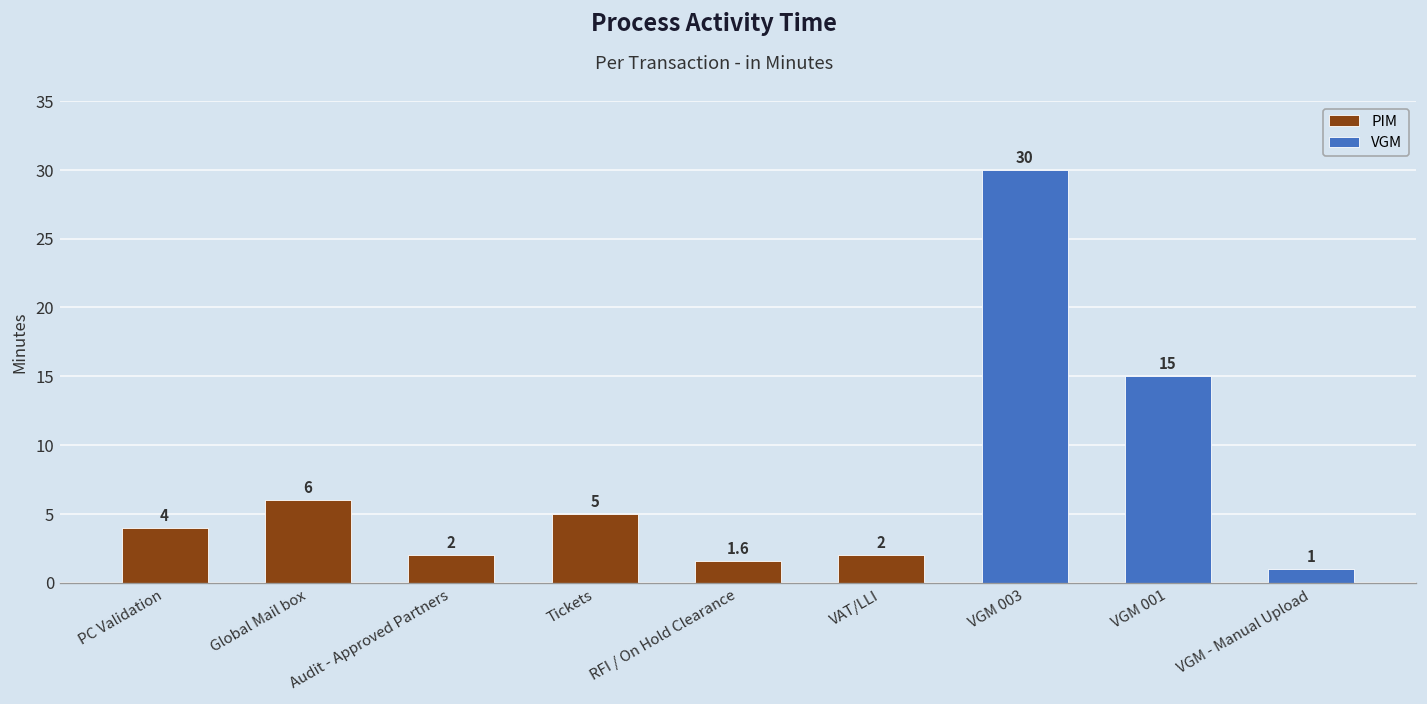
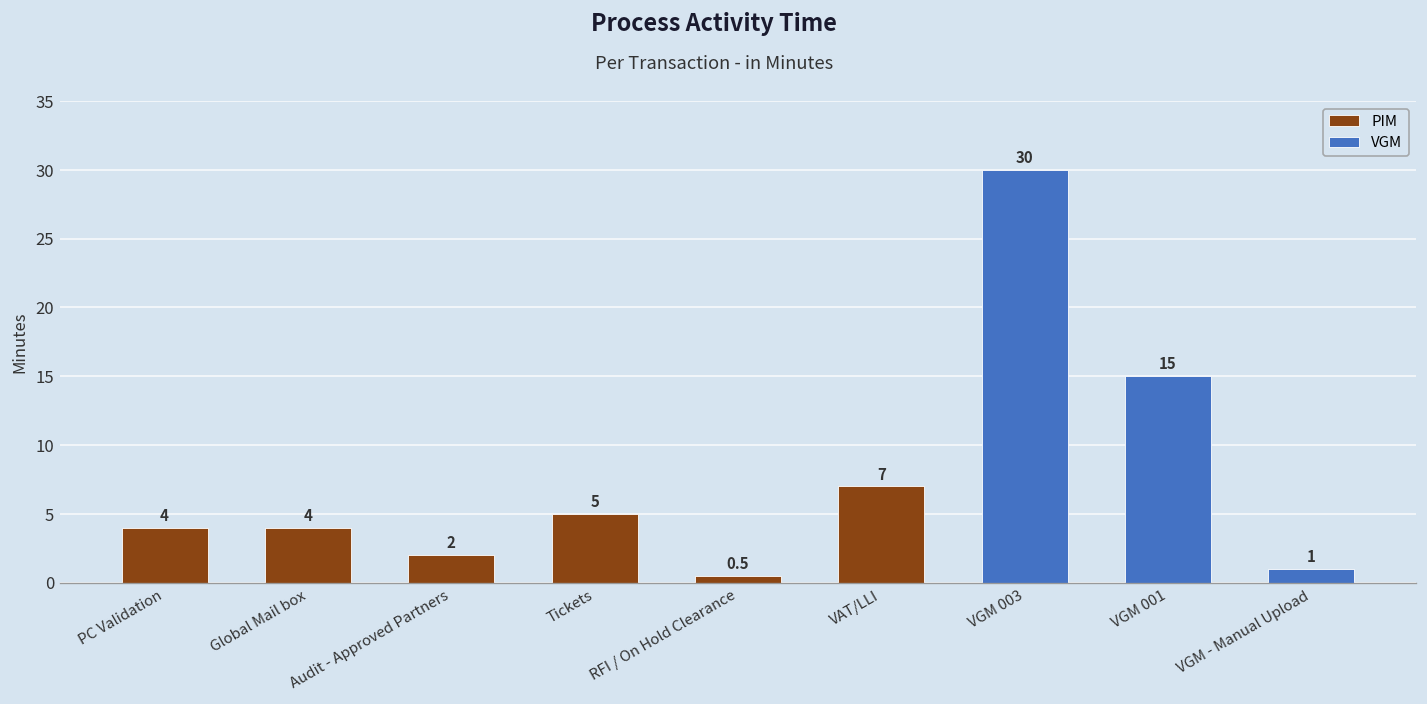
Global Mail box: 6 -> 4
RFI / On Hold Clearance: 1.6 -> 0.5
VAT/LLI: 2 -> 7
